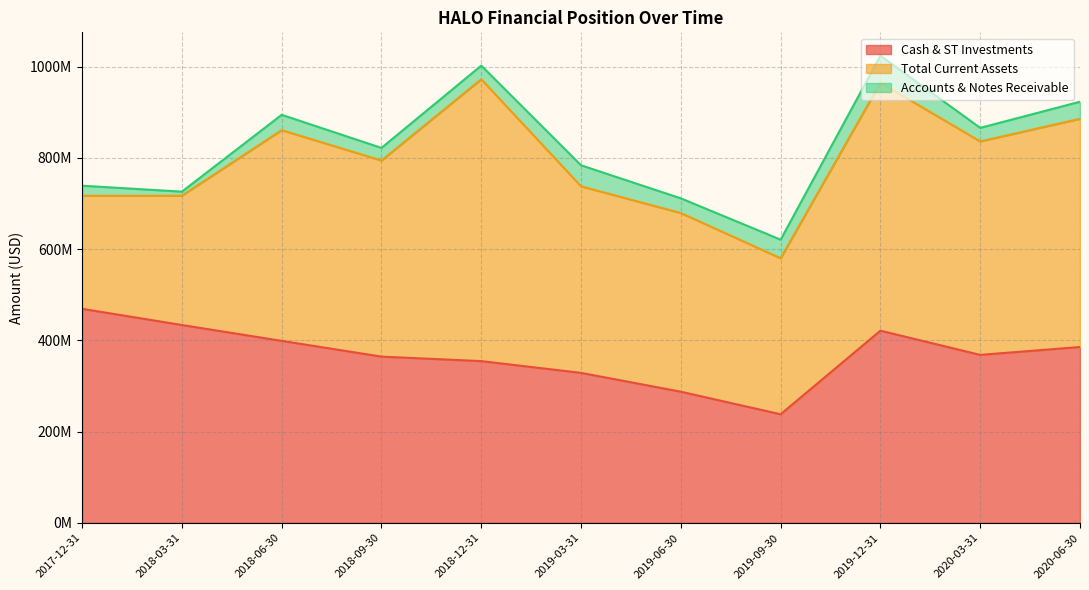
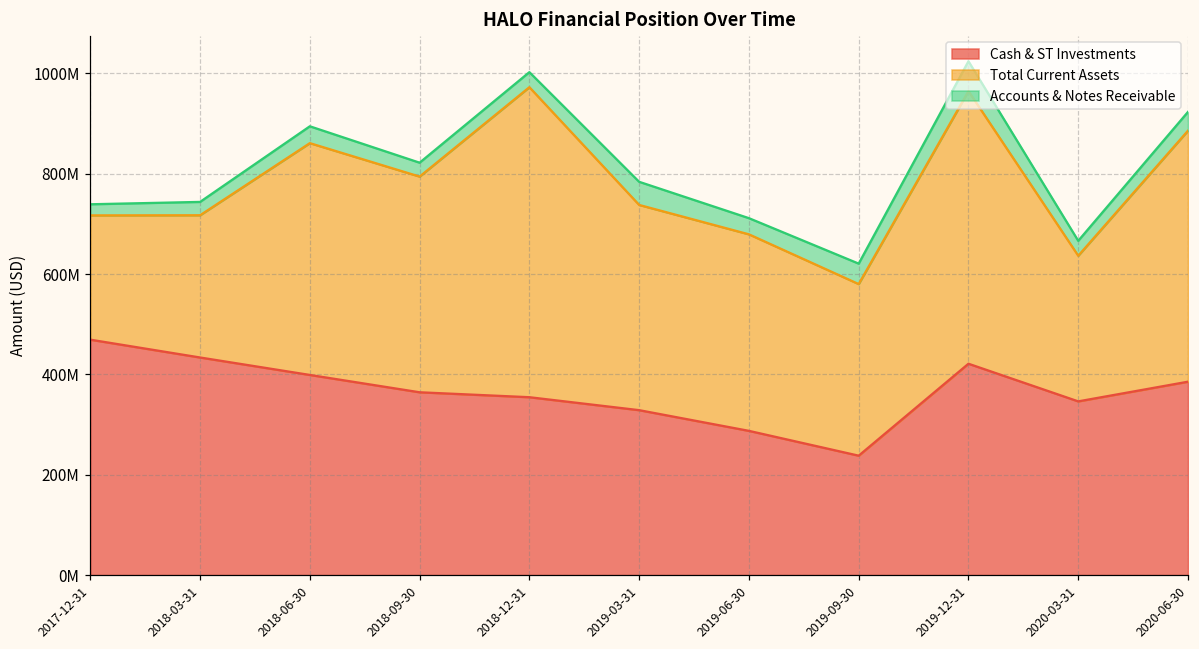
Accounts & Notes Receivable, 2018-03-31: 10000000 -> 30000000
Cash & ST Investments, 2020-03-31: 370000000 -> 350000000
Total Current Assets, 2020-03-31: 470000000 -> 290000000
